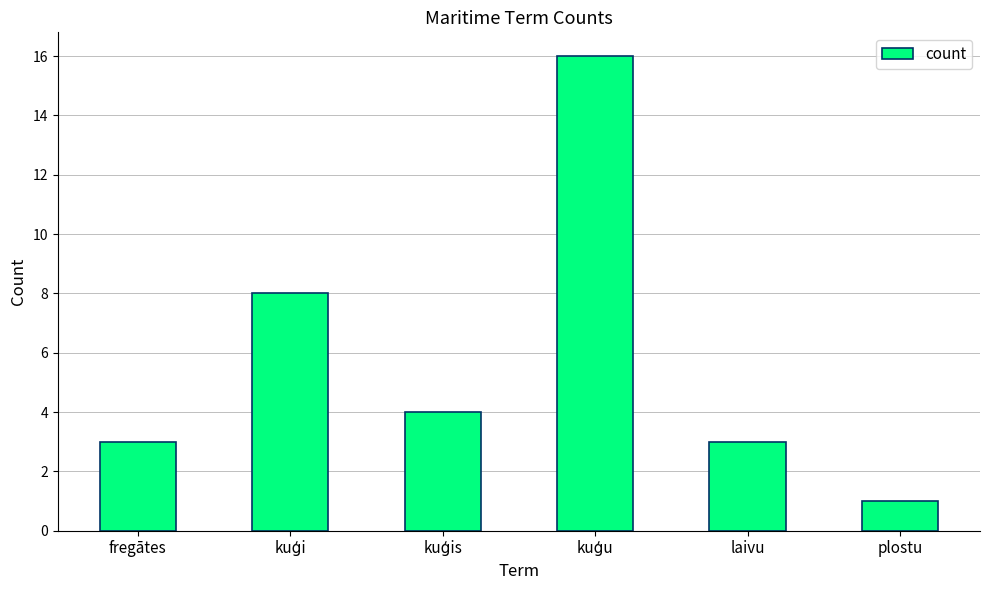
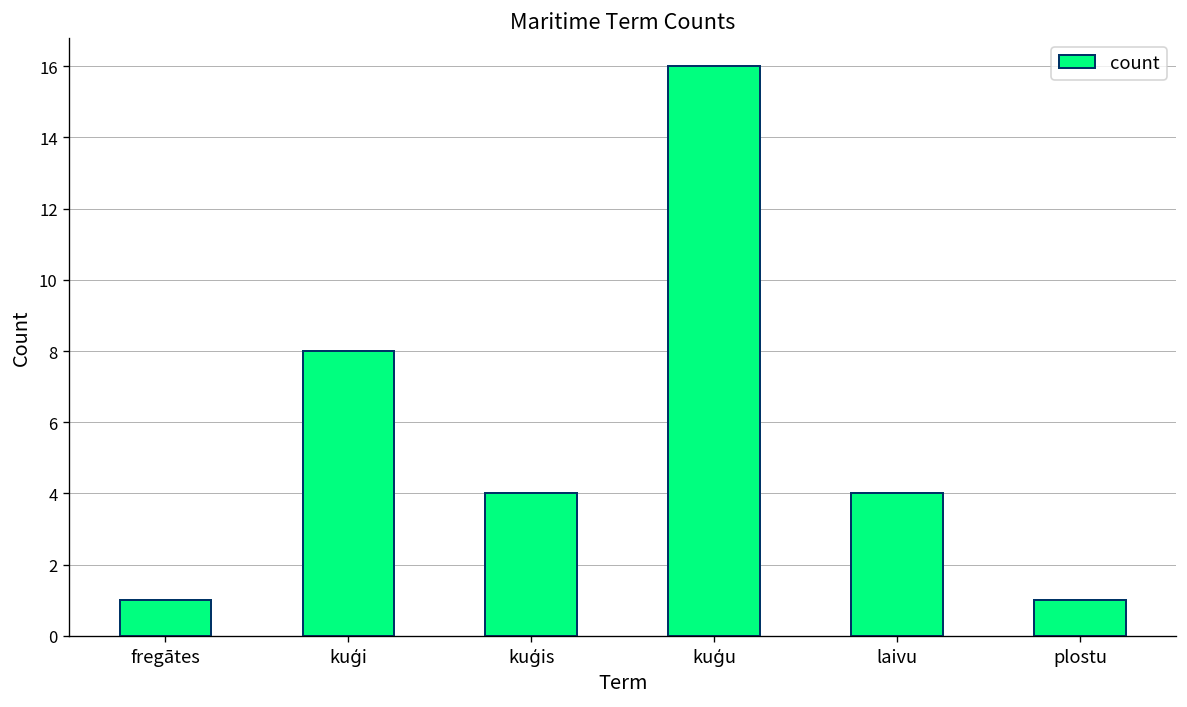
fregātes: 3 -> 1
laivu: 3 -> 4
